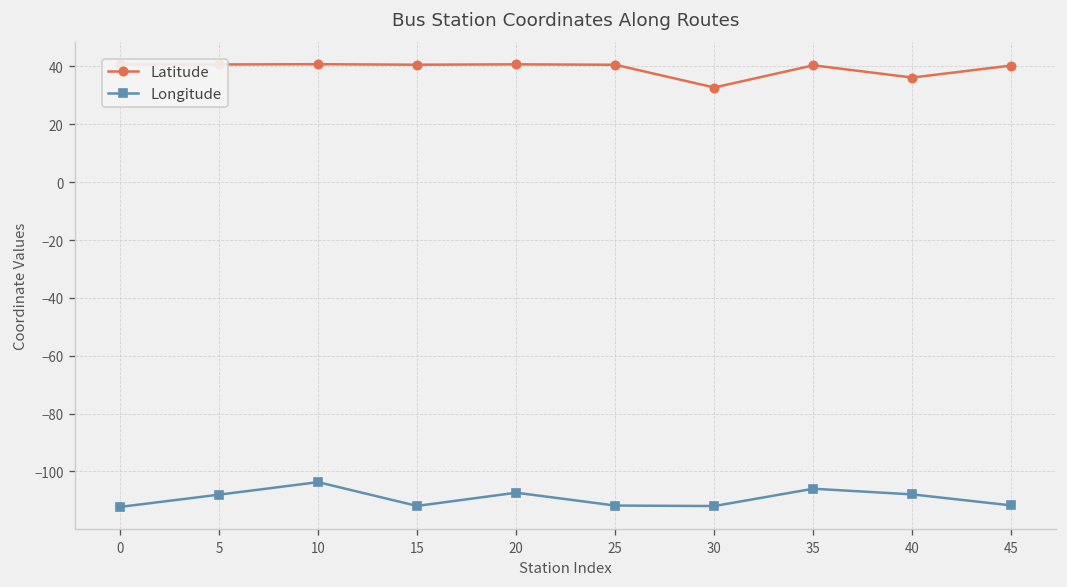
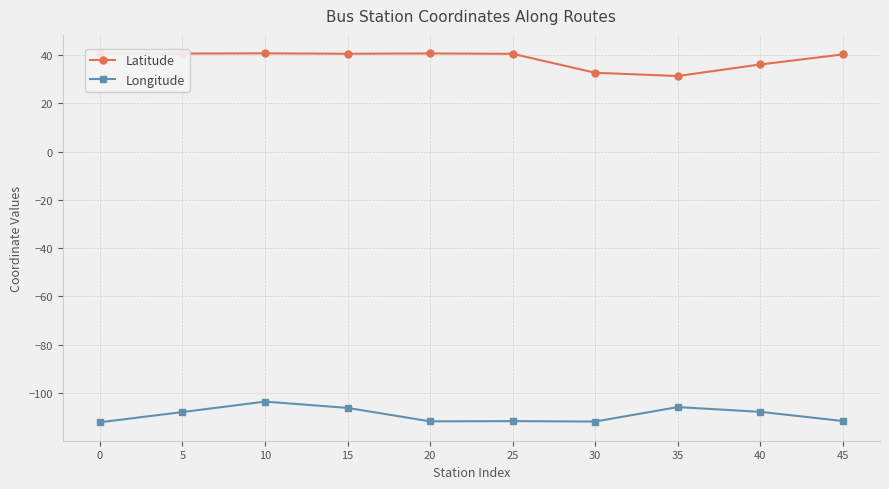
Longitude, 15: -112 -> -106
Longitude, 20: -107 -> -112
Latitude, 35: 40 -> 31
